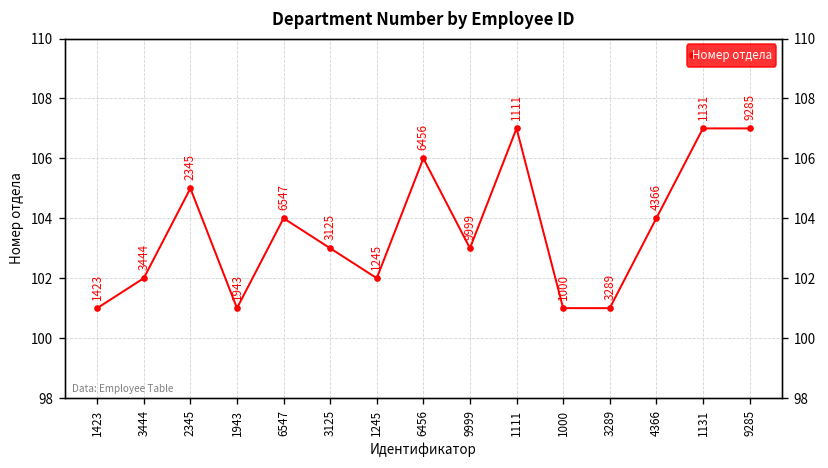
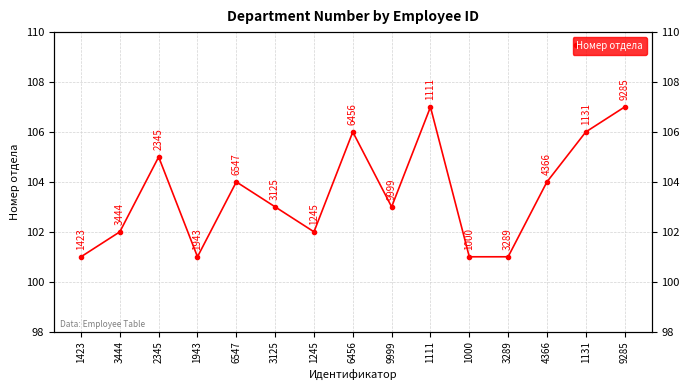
1131: 107 -> 106
